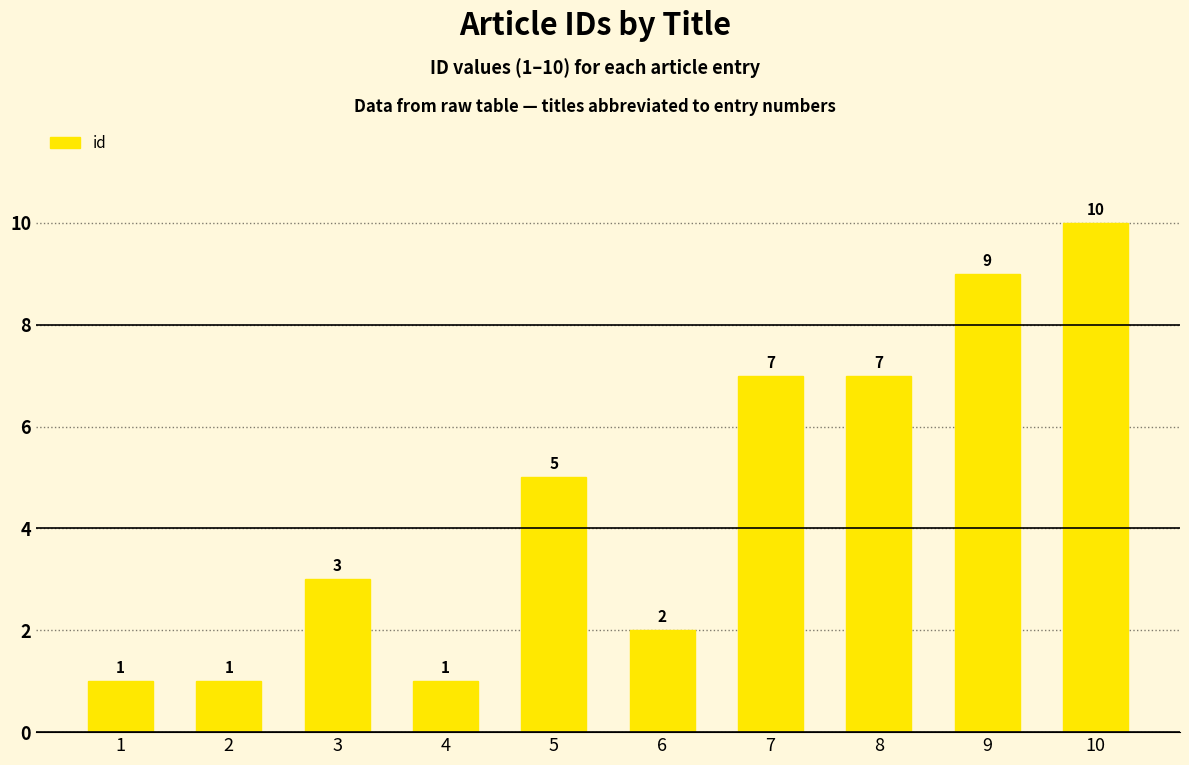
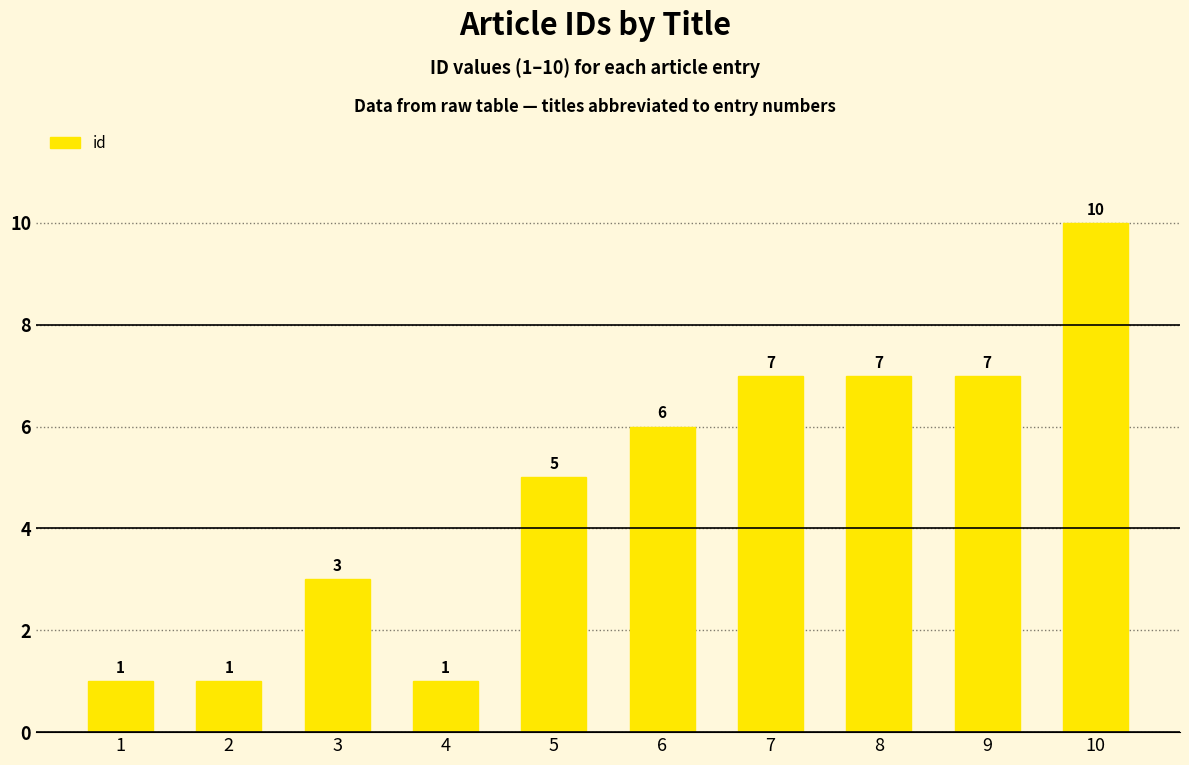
6: 2 -> 6
9: 9 -> 7
